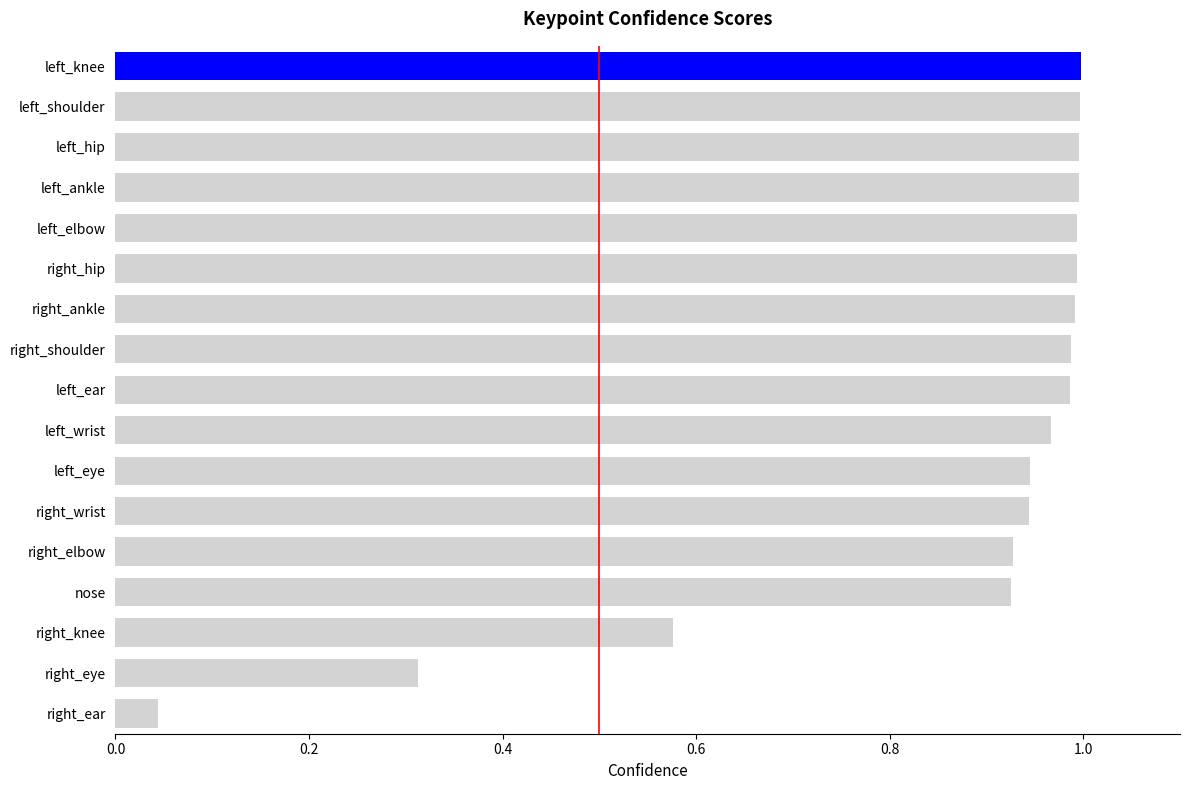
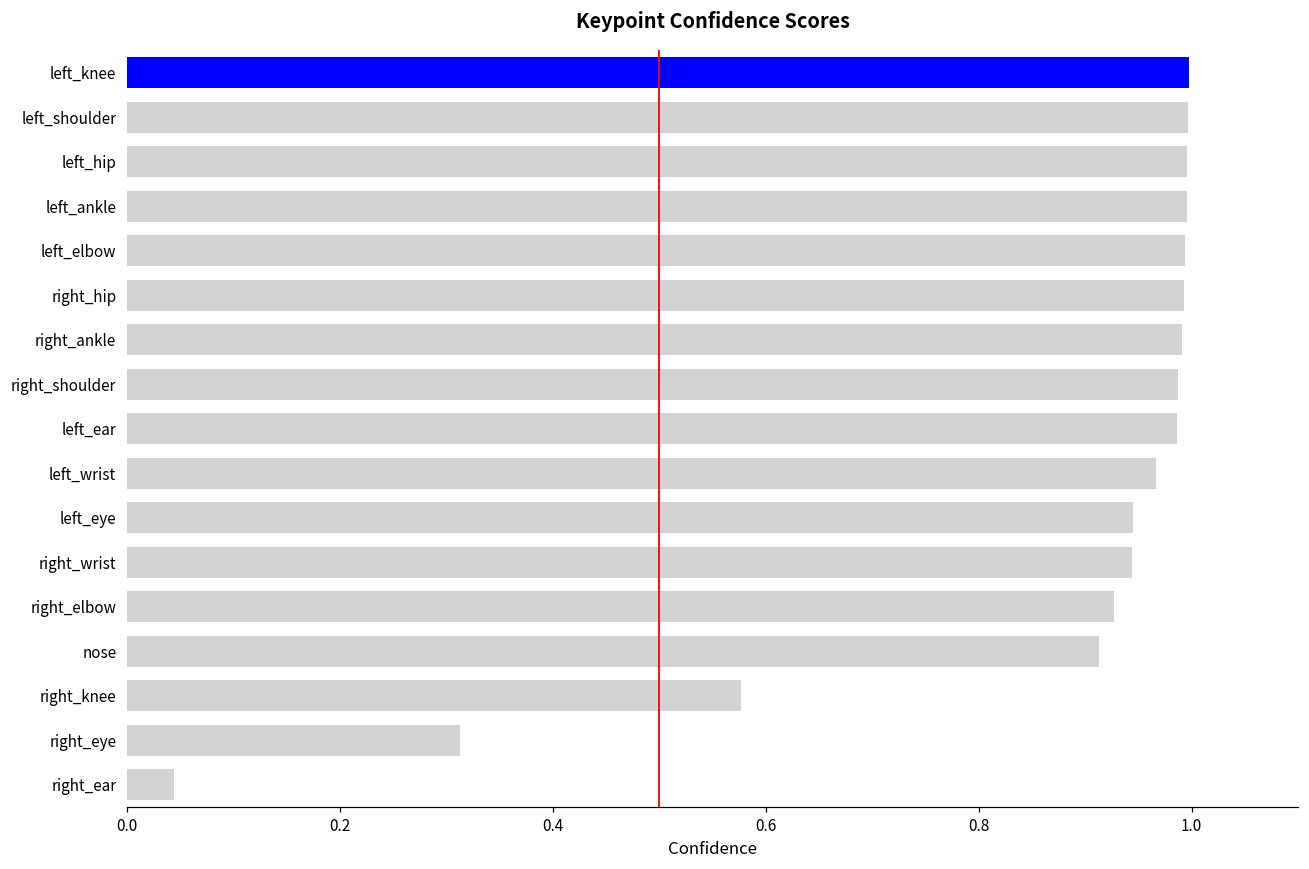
nose: 0.93 -> 0.91
